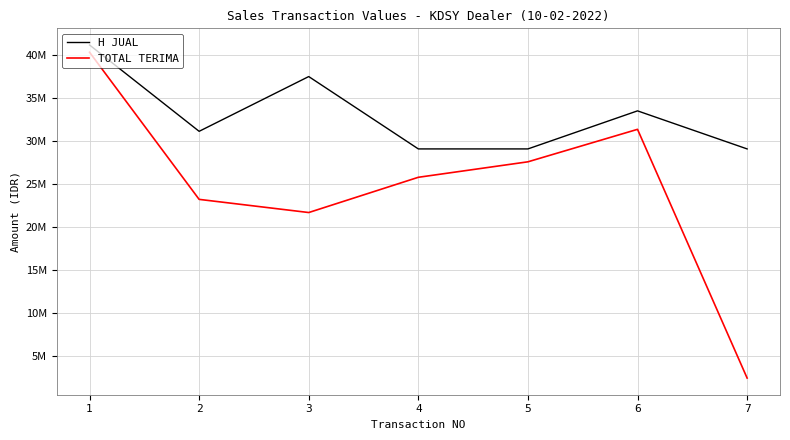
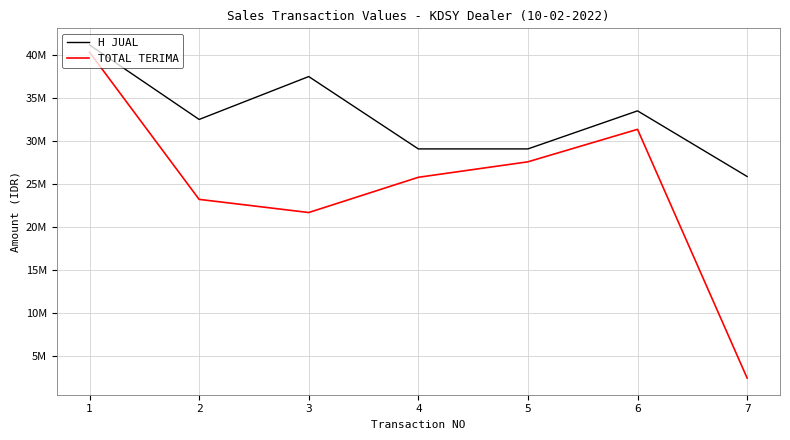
H JUAL, 2: 31000000 -> 32000000
H JUAL, 7: 29000000 -> 26000000
